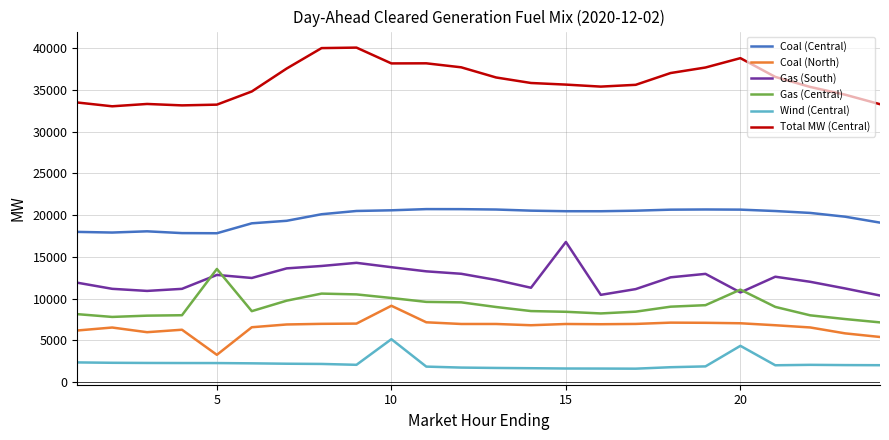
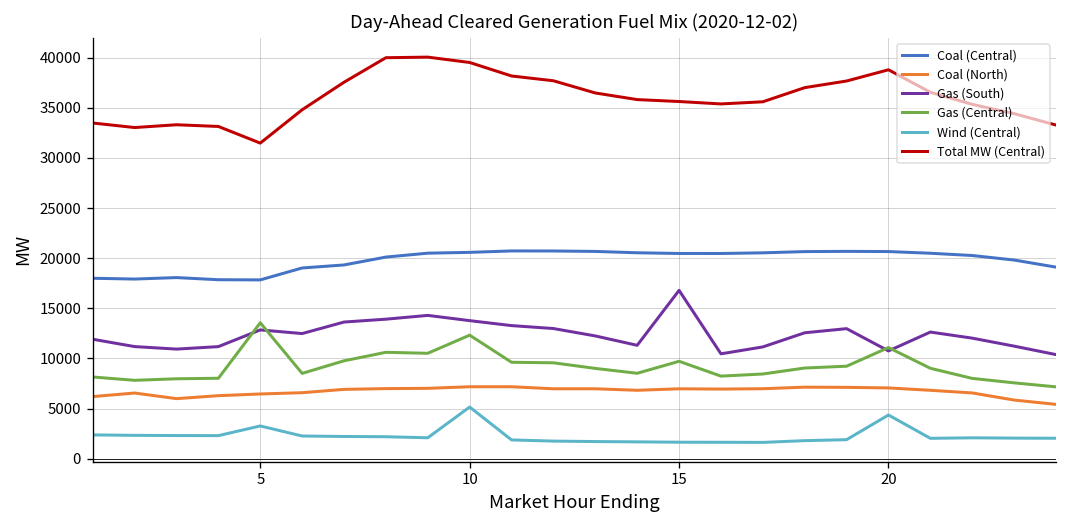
Coal (North), 5: 3000 -> 6000
Wind (Central), 5: 2000 -> 3000
Total MW (Central), 5: 33000 -> 31000
Coal (North), 10: 9000 -> 7000
Gas (Central), 10: 10000 -> 12000
Total MW (Central), 10: 38000 -> 40000
Gas (Central), 15: 8000 -> 10000
